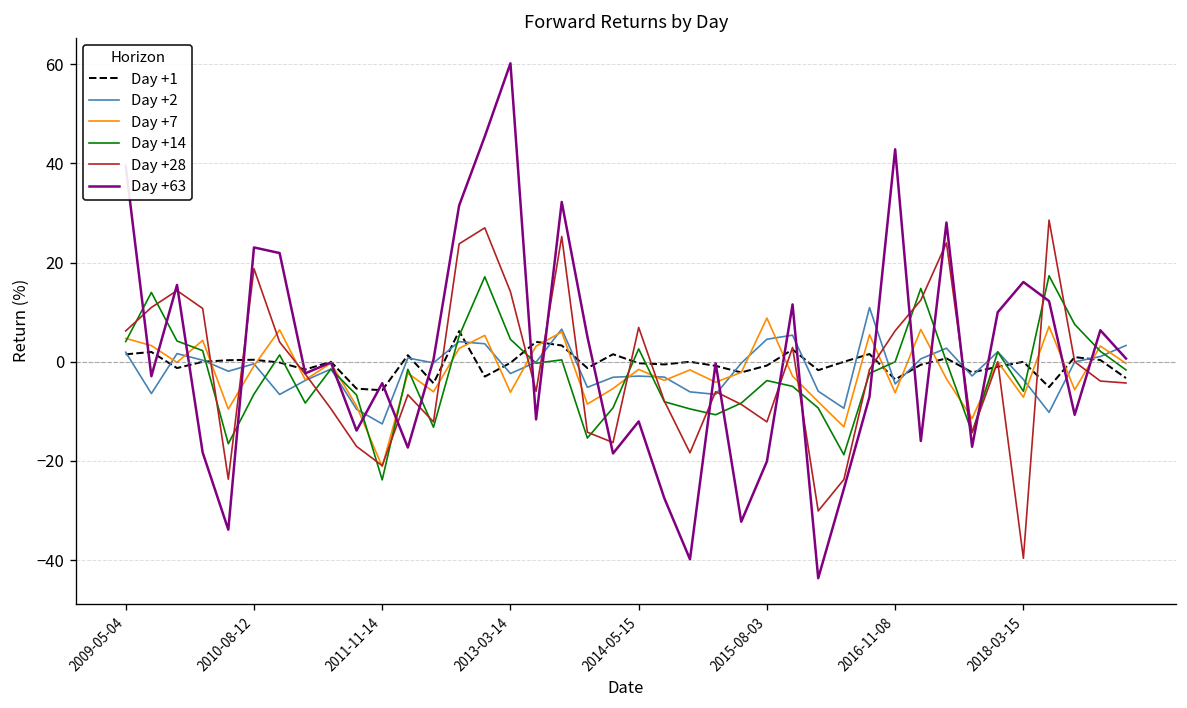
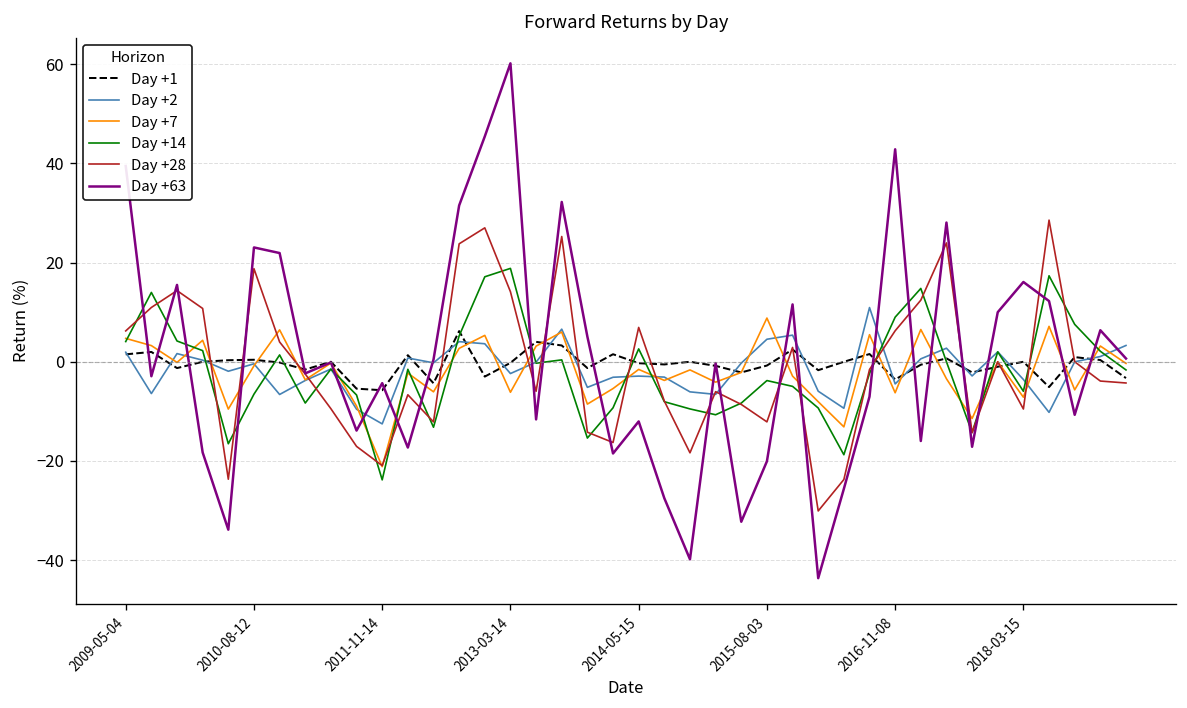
Day +14, 2013-03-14: 5 -> 19
Day +14, 2016-11-08: 0 -> 9
Day +28, 2018-03-15: -40 -> -10
